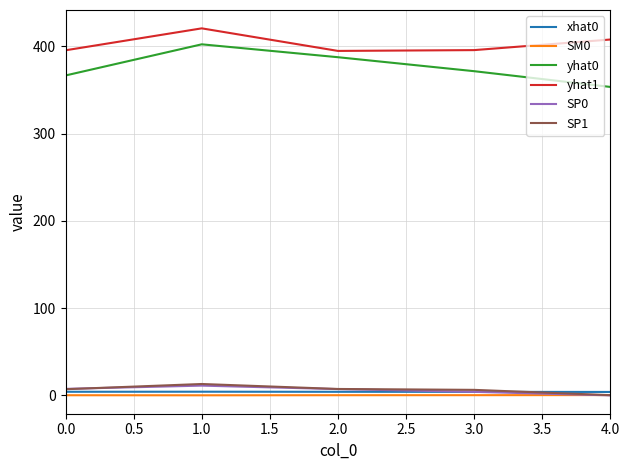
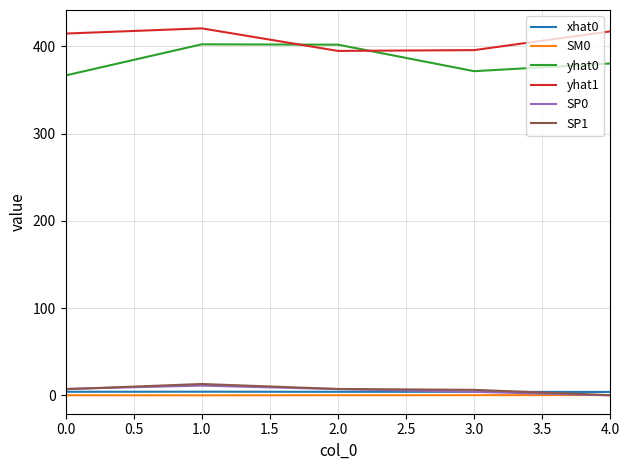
yhat1, 0.0: 400 -> 410
yhat0, 2.0: 390 -> 400
yhat0, 4.0: 350 -> 380
yhat1, 4.0: 410 -> 420
